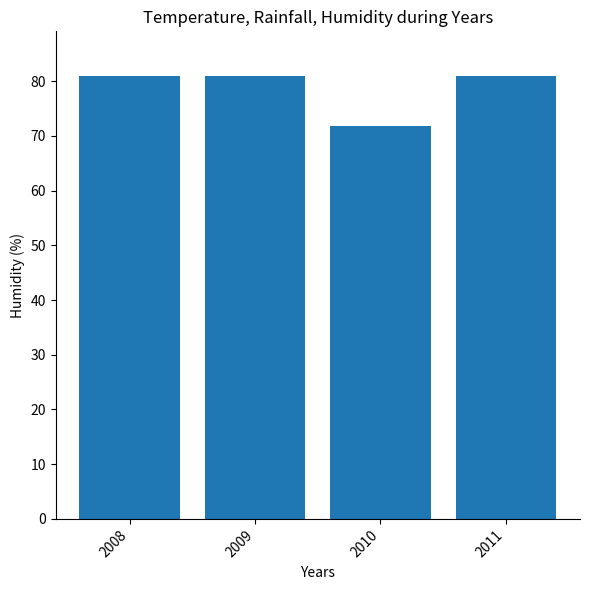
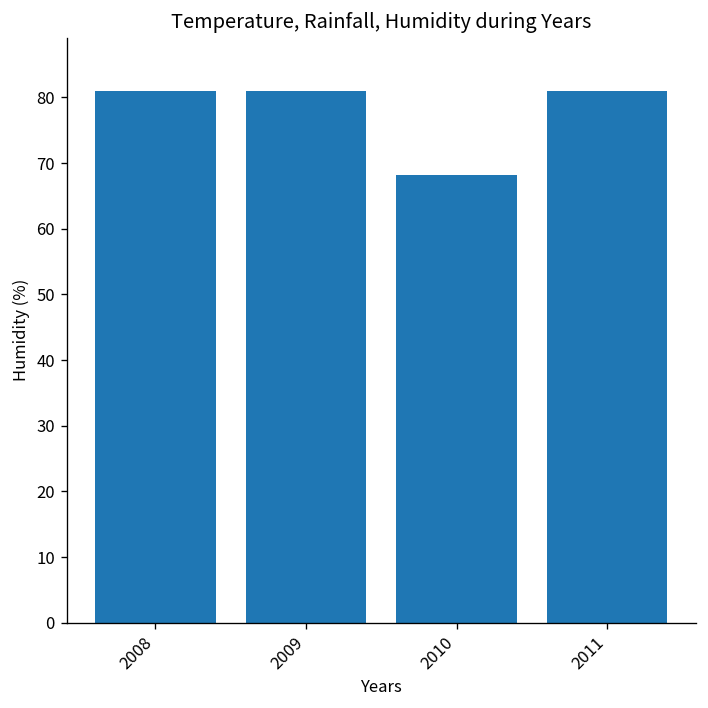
2010: 72 -> 68
